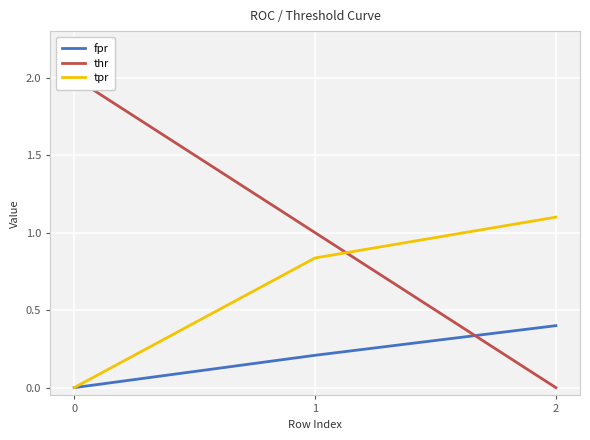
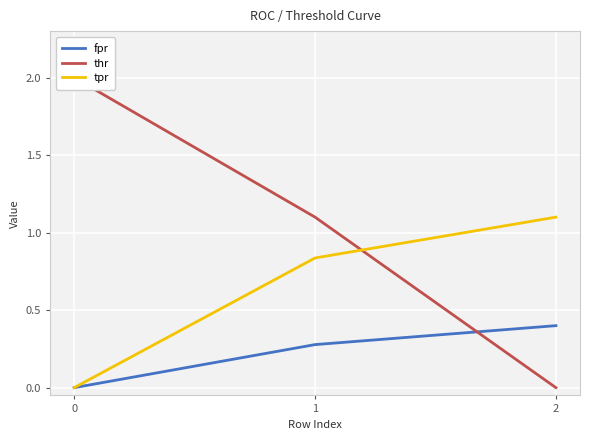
fpr, 1: 0.21 -> 0.28
thr, 1: 1.0 -> 1.1
